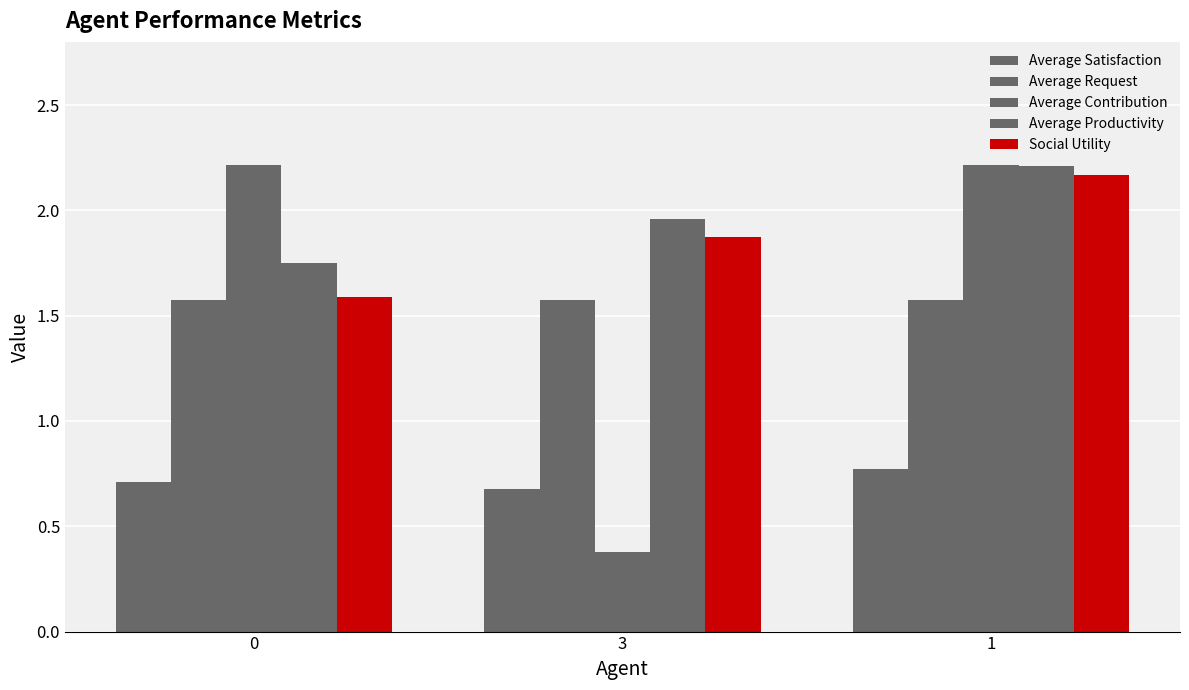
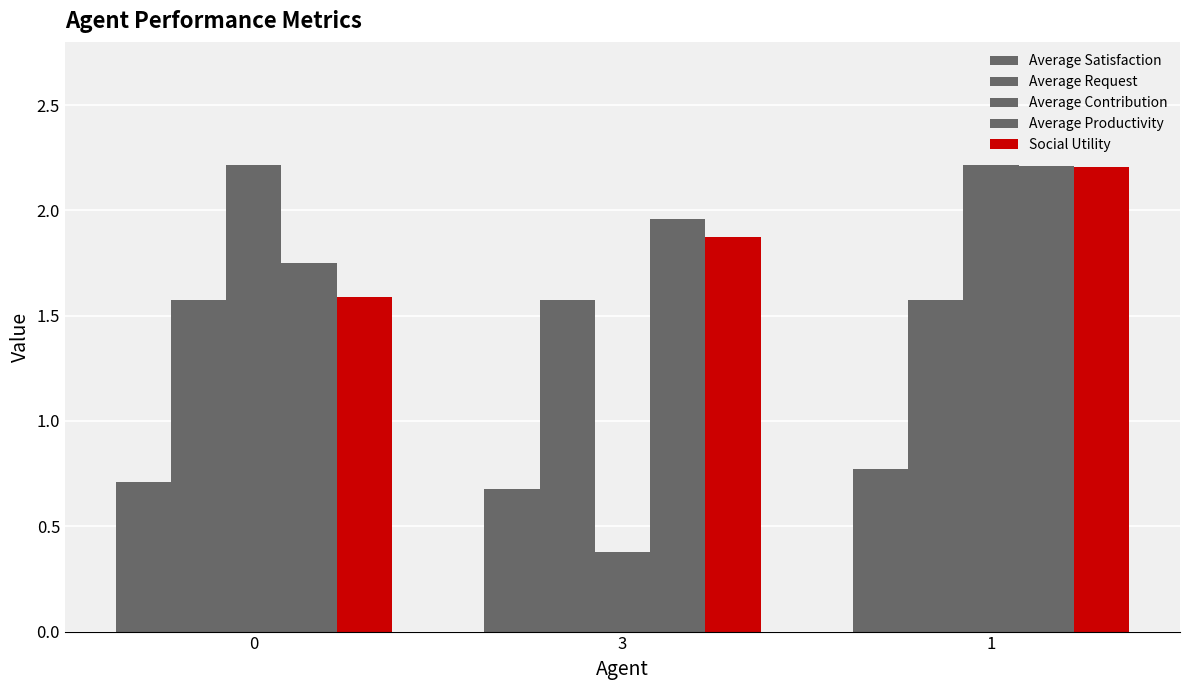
Social Utility, 1: 2.17 -> 2.20
